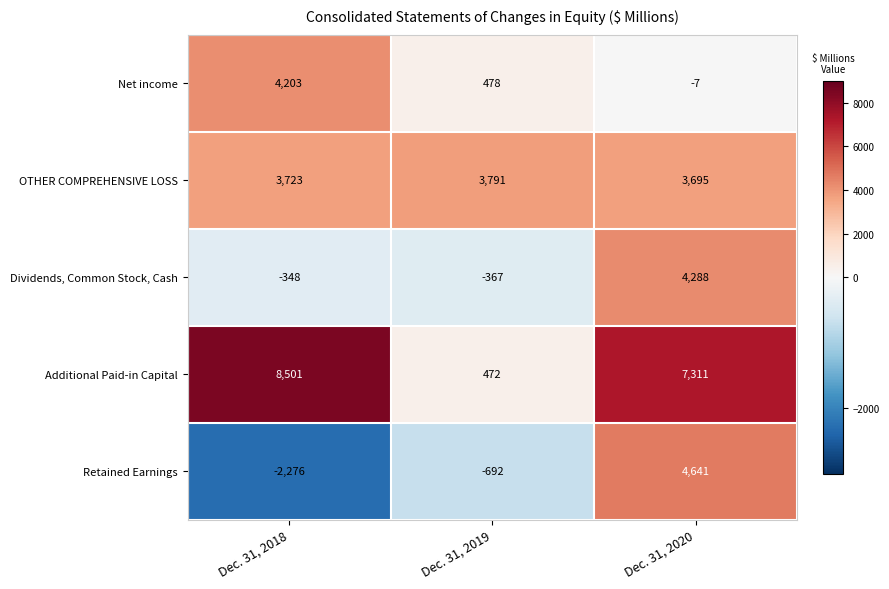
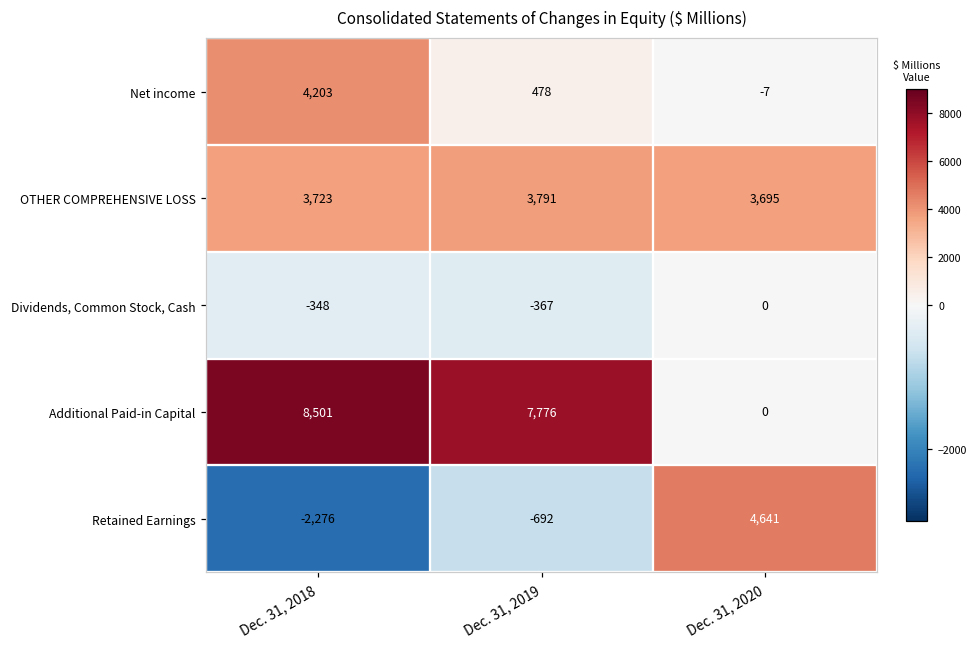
Dividends, Common Stock, Cash, Dec. 31, 2020: 4,288 -> 0
Additional Paid-in Capital, Dec. 31, 2019: 472 -> 7,776
Additional Paid-in Capital, Dec. 31, 2020: 7,311 -> 0
